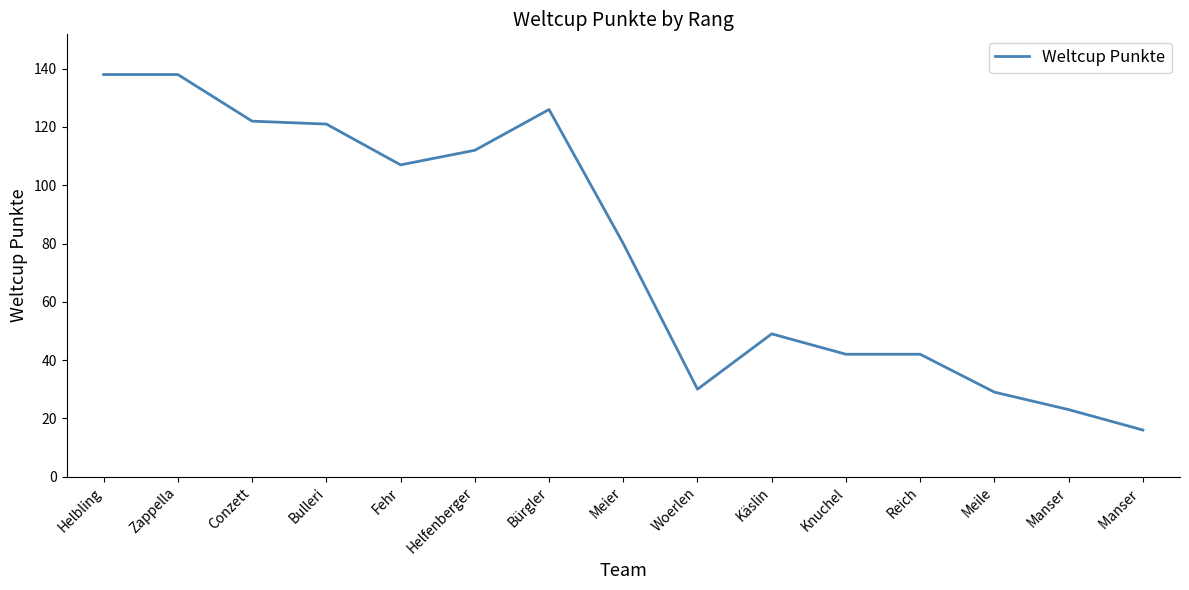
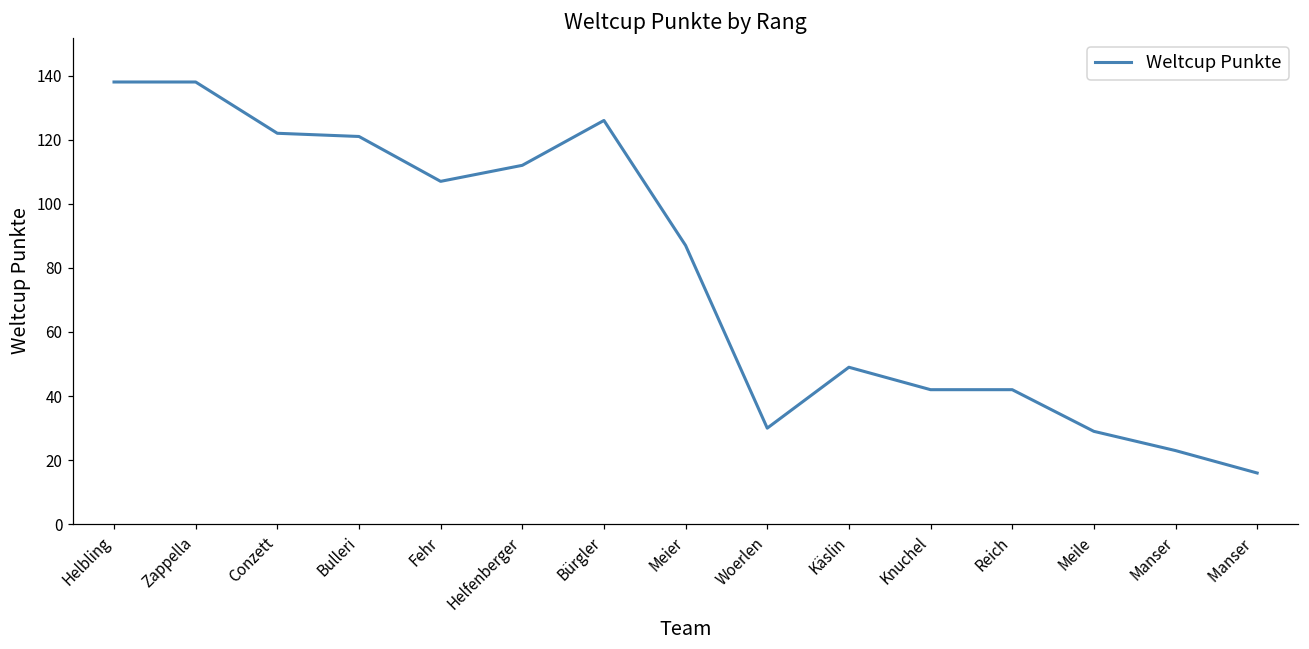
Meier: 80 -> 87
